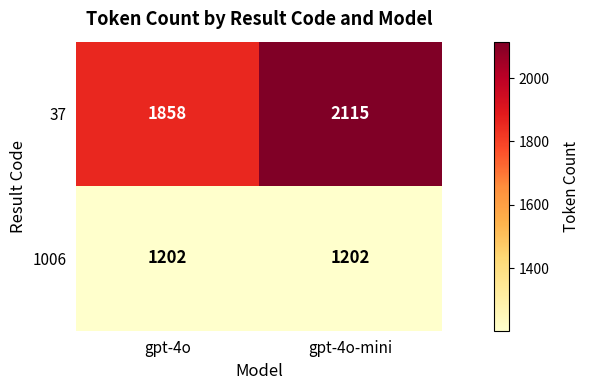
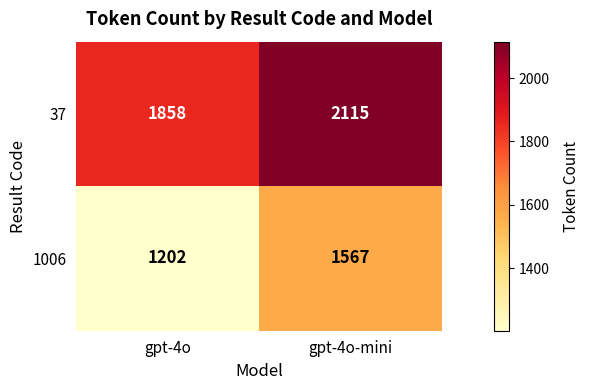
1006, gpt-4o-mini: 1202 -> 1567
